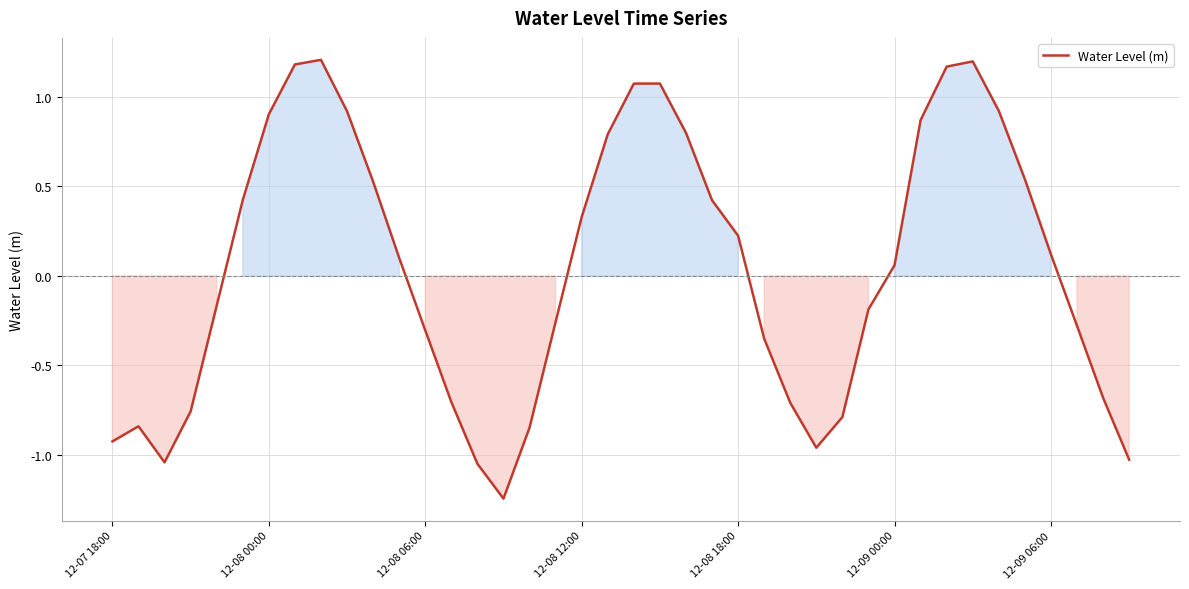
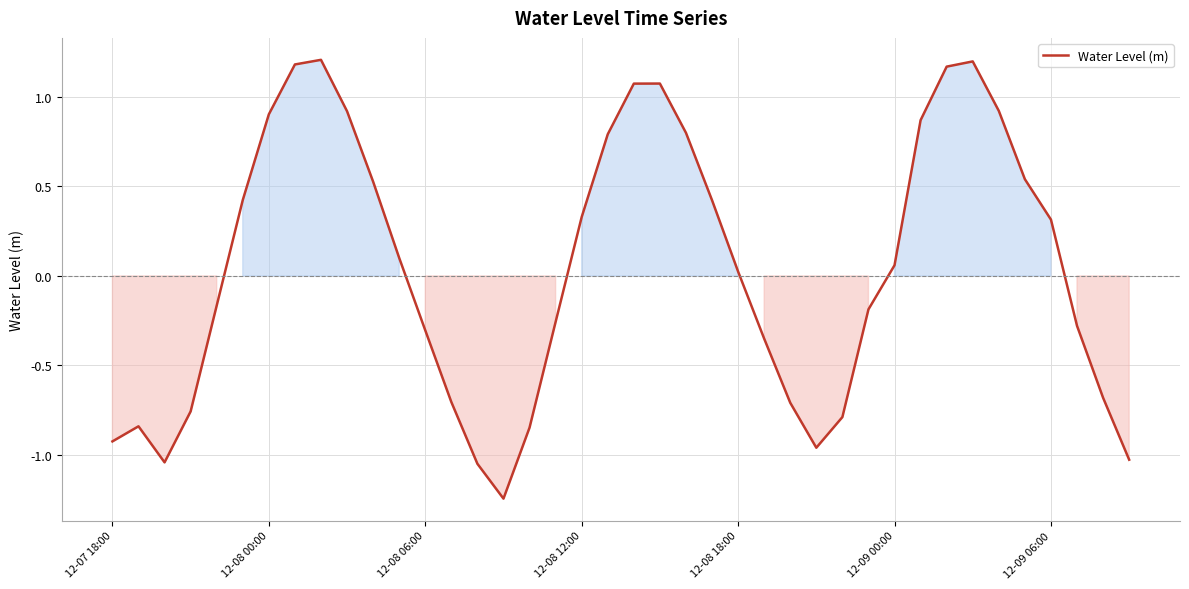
12-08 18:00: 0.22 -> 0.02
12-09 06:00: 0.12 -> 0.31
